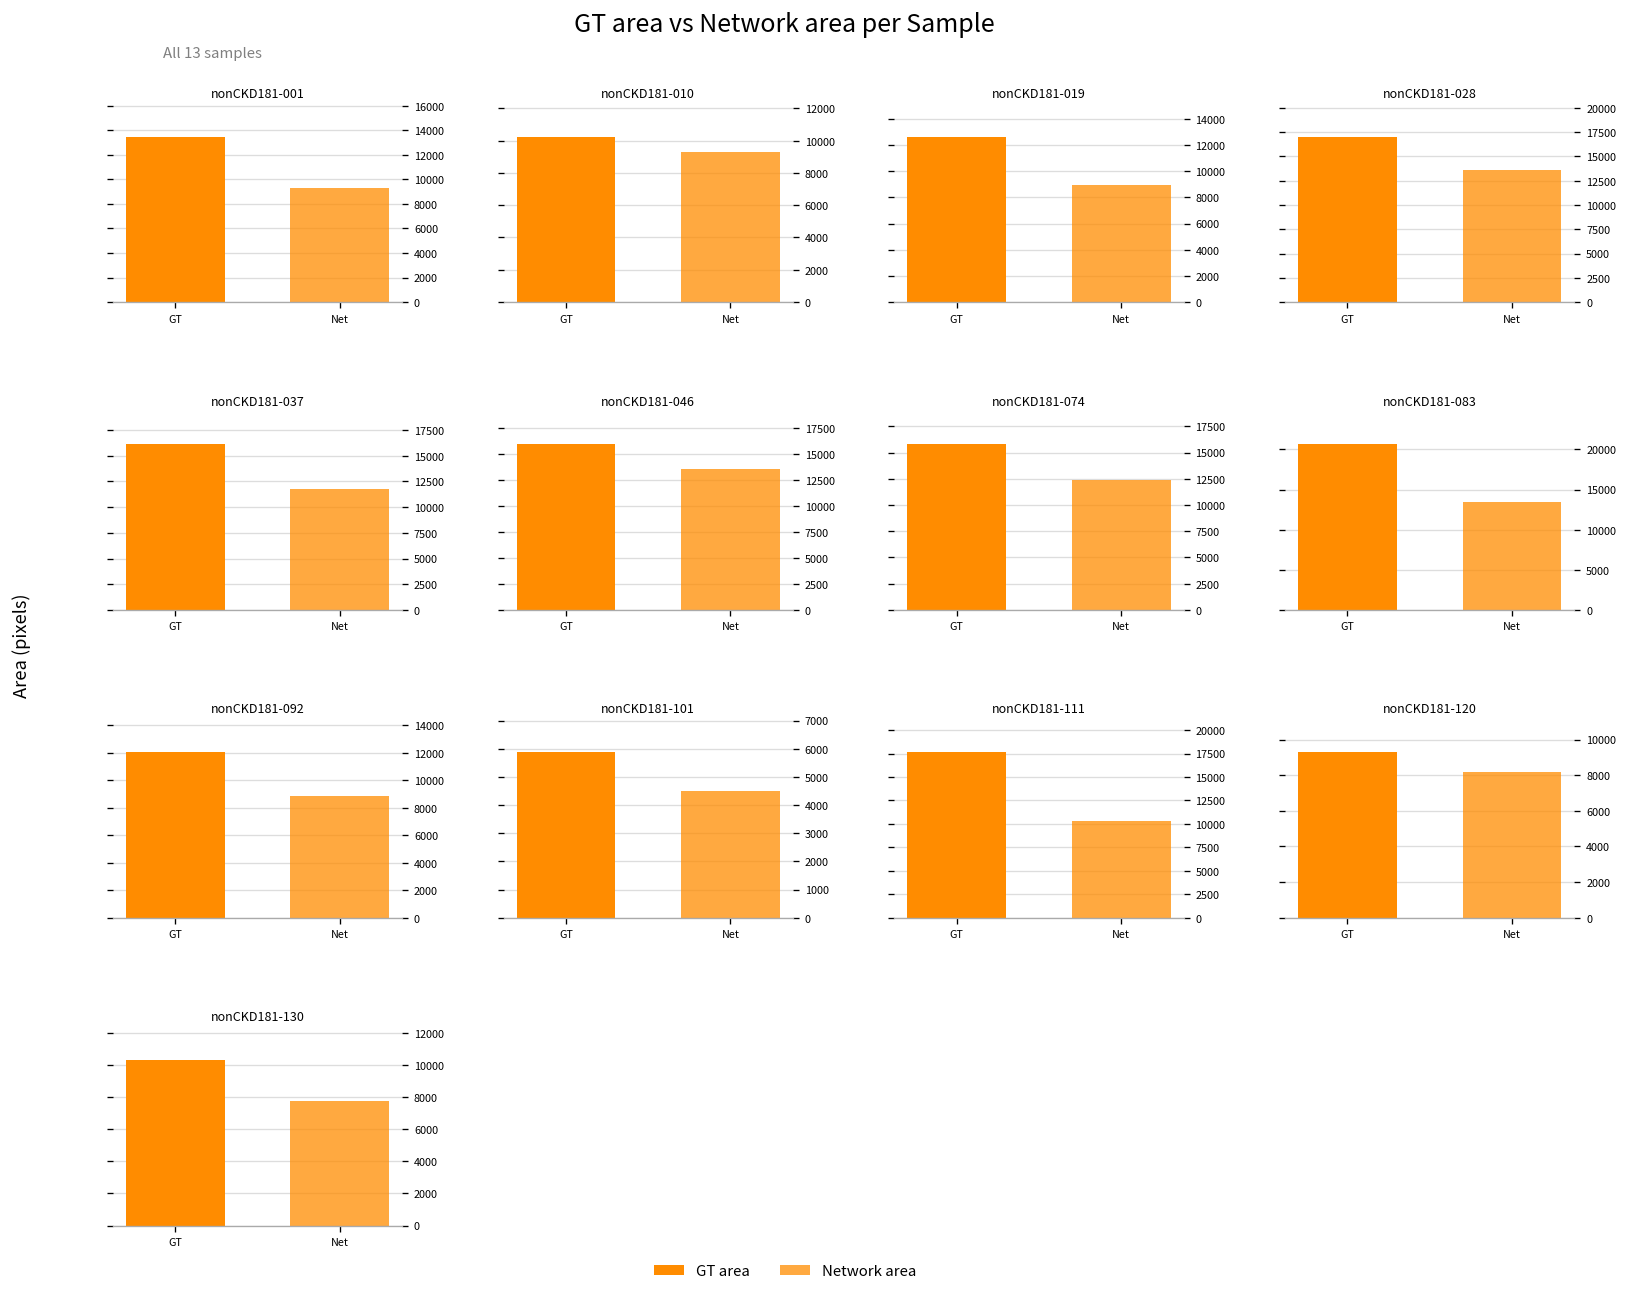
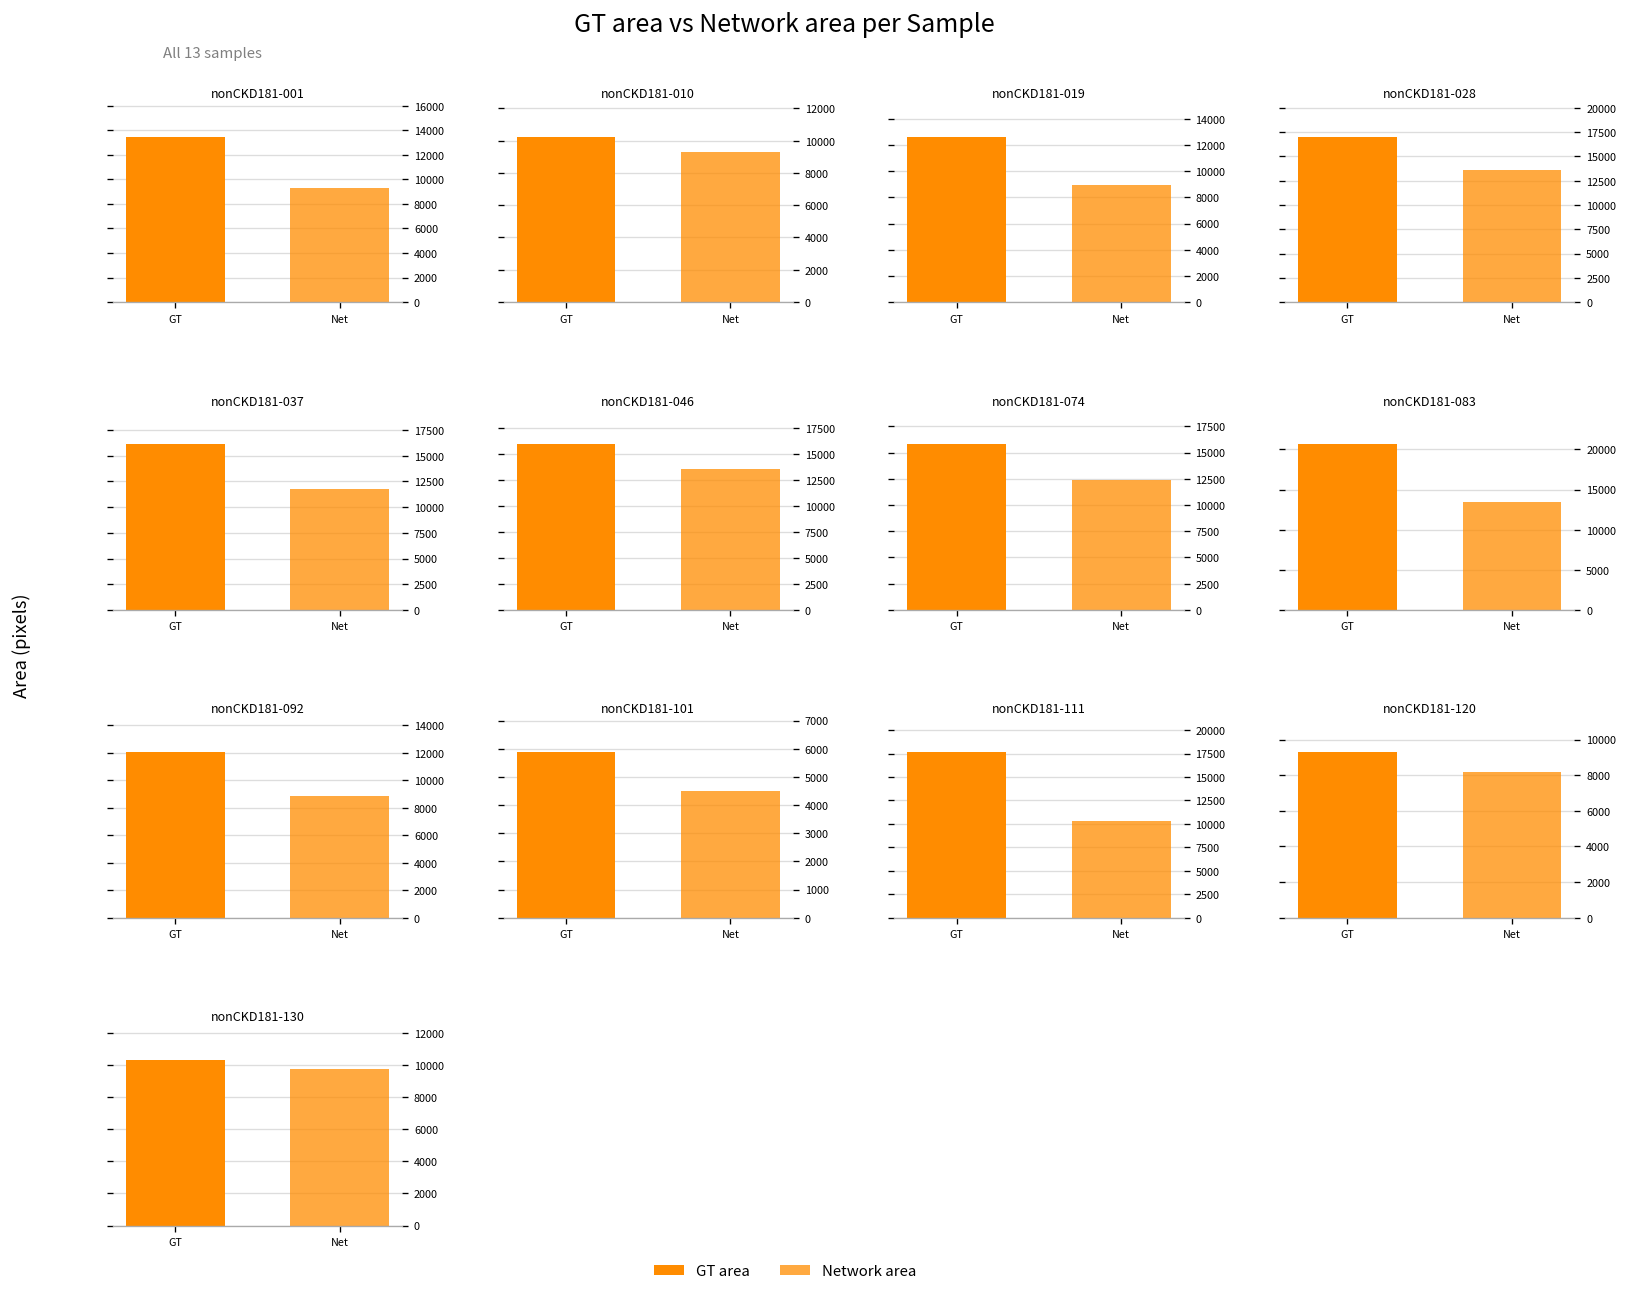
nonCKD181-130, Net: 7700 -> 9700
